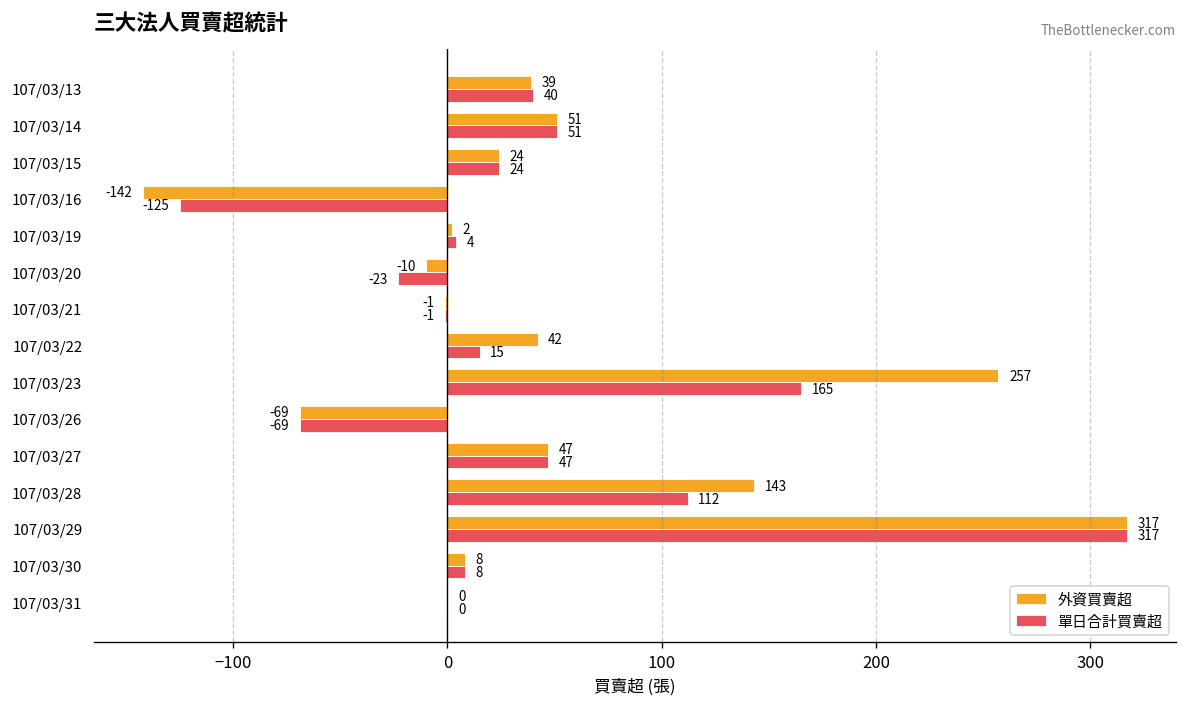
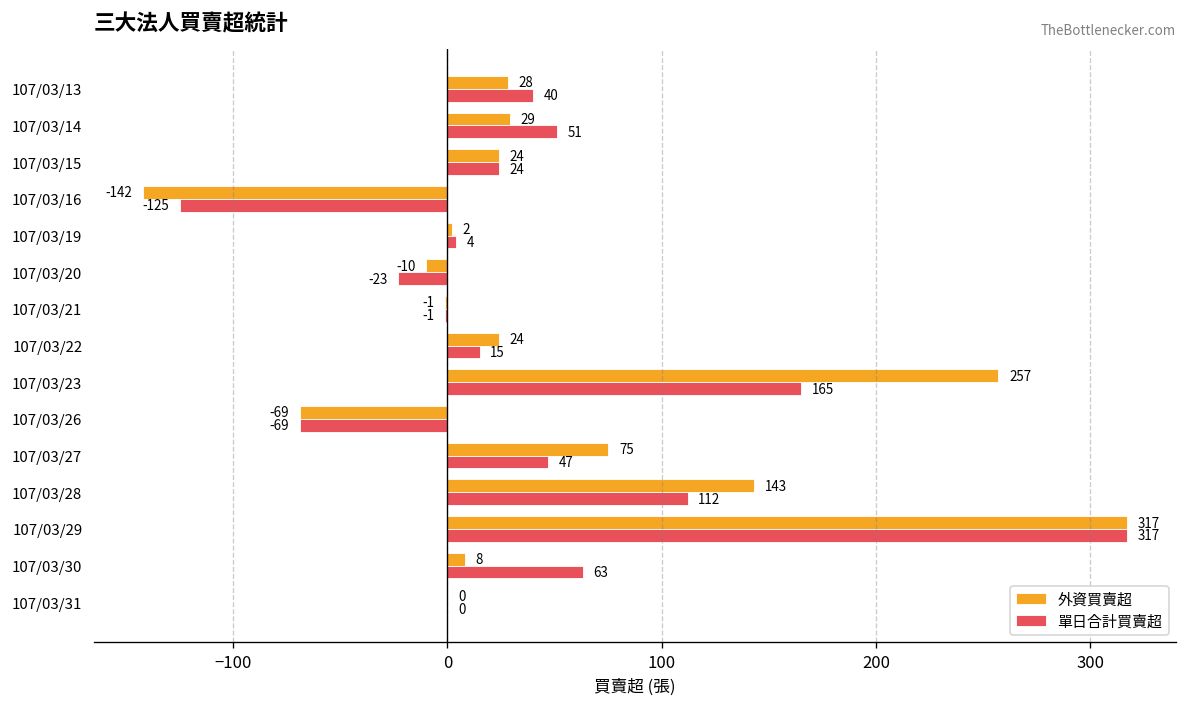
外資買賣超, 107/03/13: 39 -> 28
外資買賣超, 107/03/14: 51 -> 29
外資買賣超, 107/03/22: 42 -> 24
外資買賣超, 107/03/27: 47 -> 75
單日合計買賣超, 107/03/30: 8 -> 63
